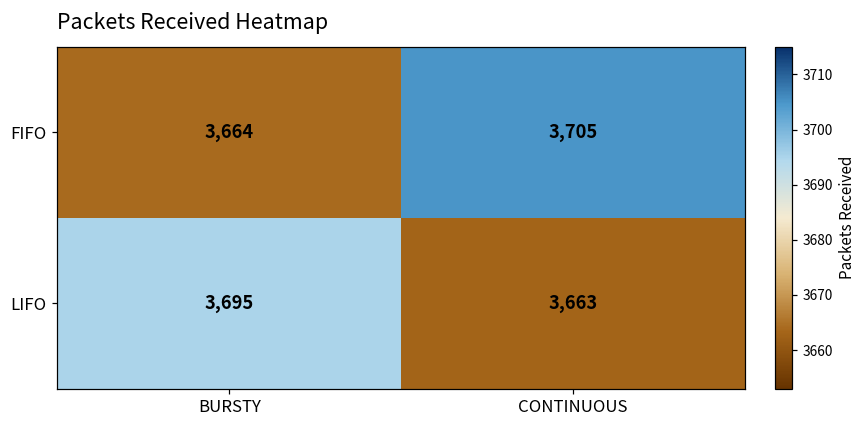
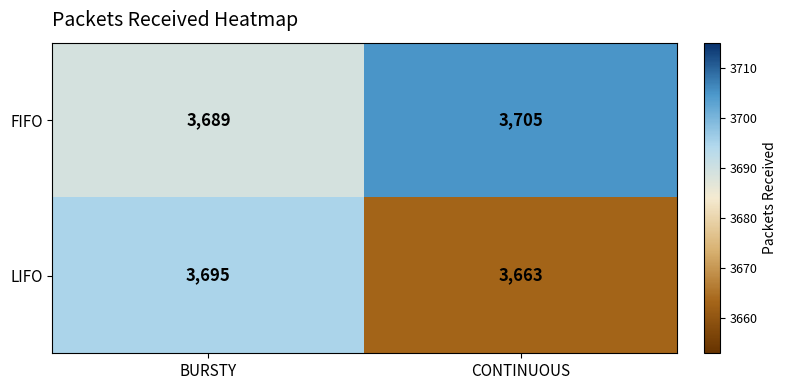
FIFO, BURSTY: 3,664 -> 3,689
